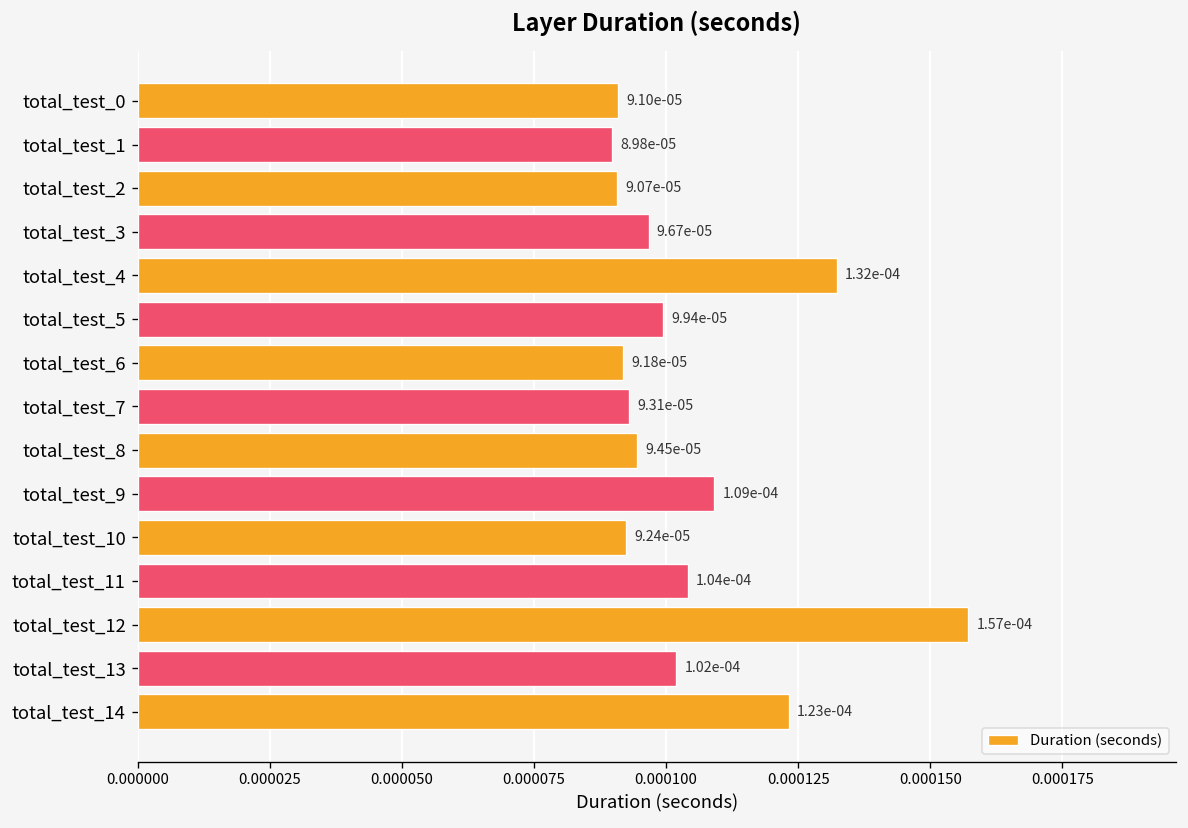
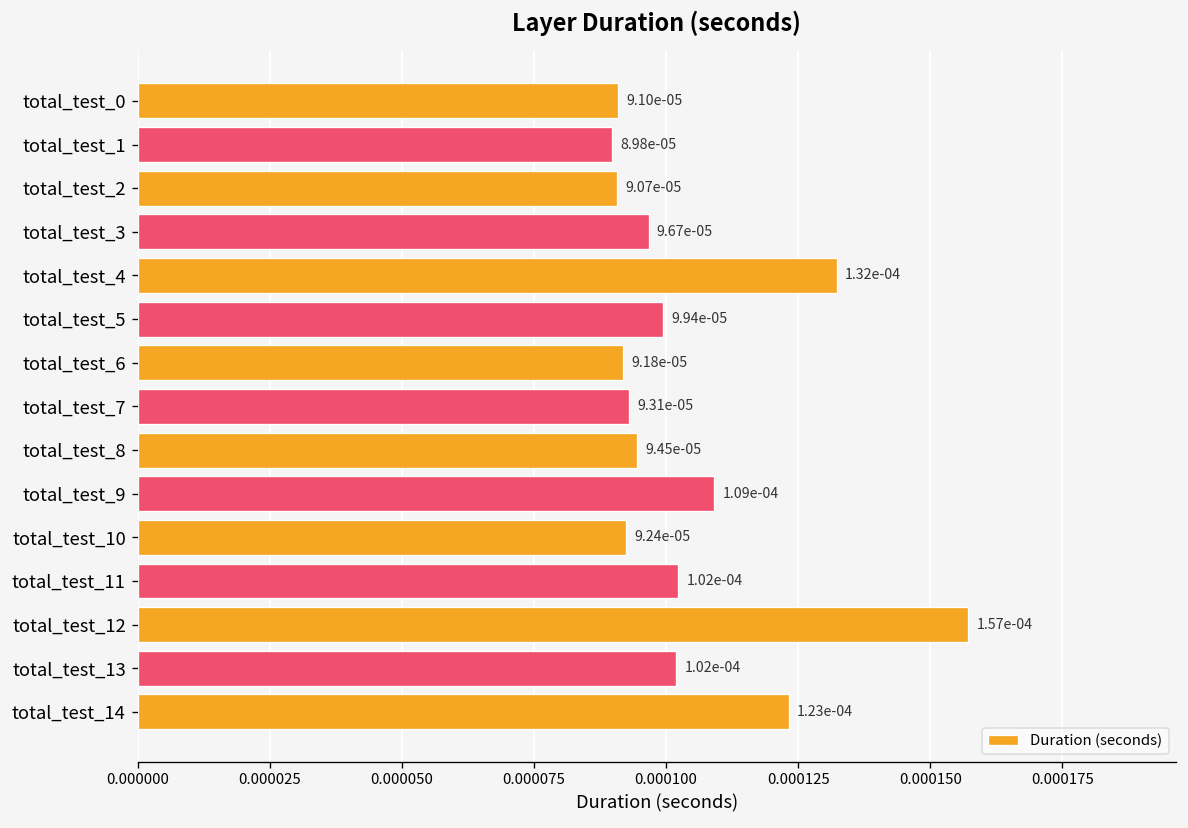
total_test_11: 1.04e-04 -> 1.02e-04
